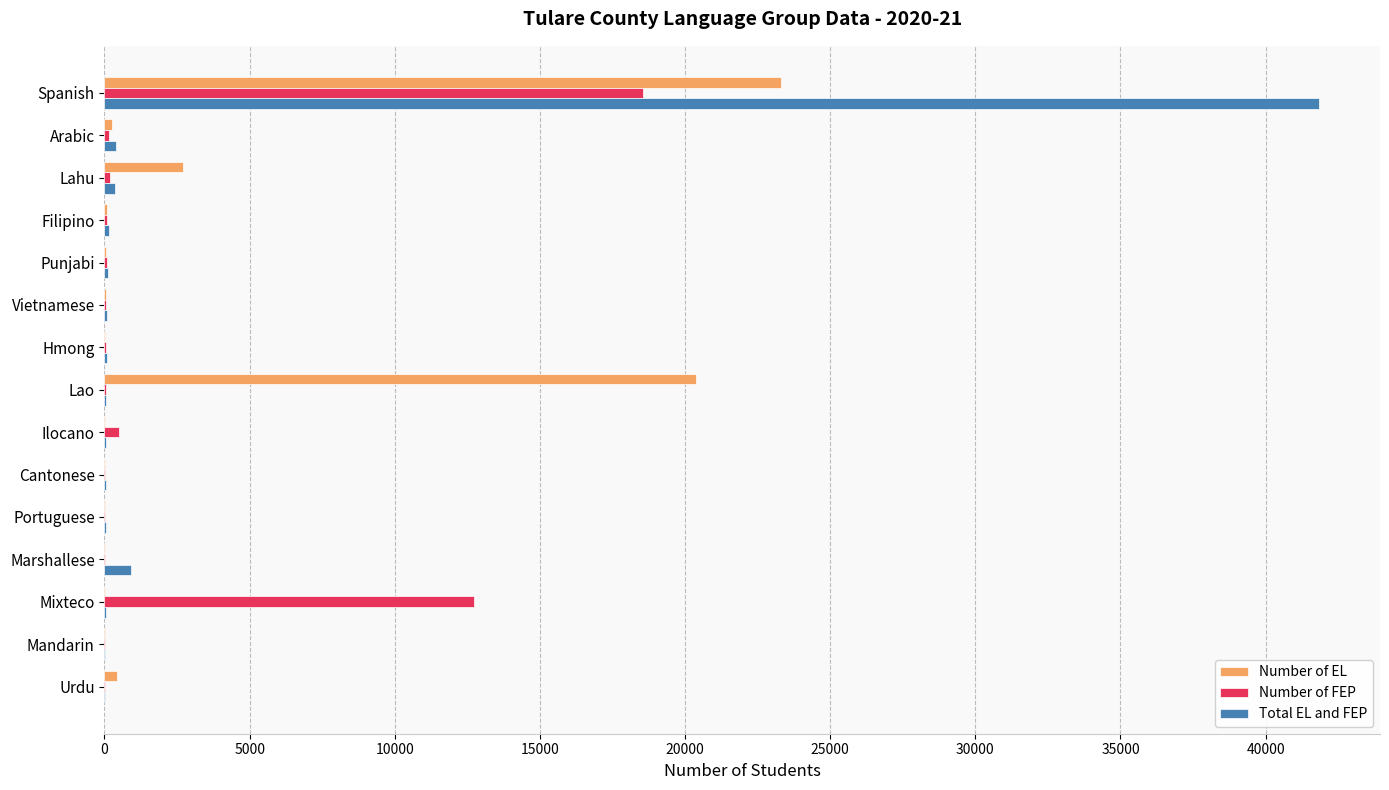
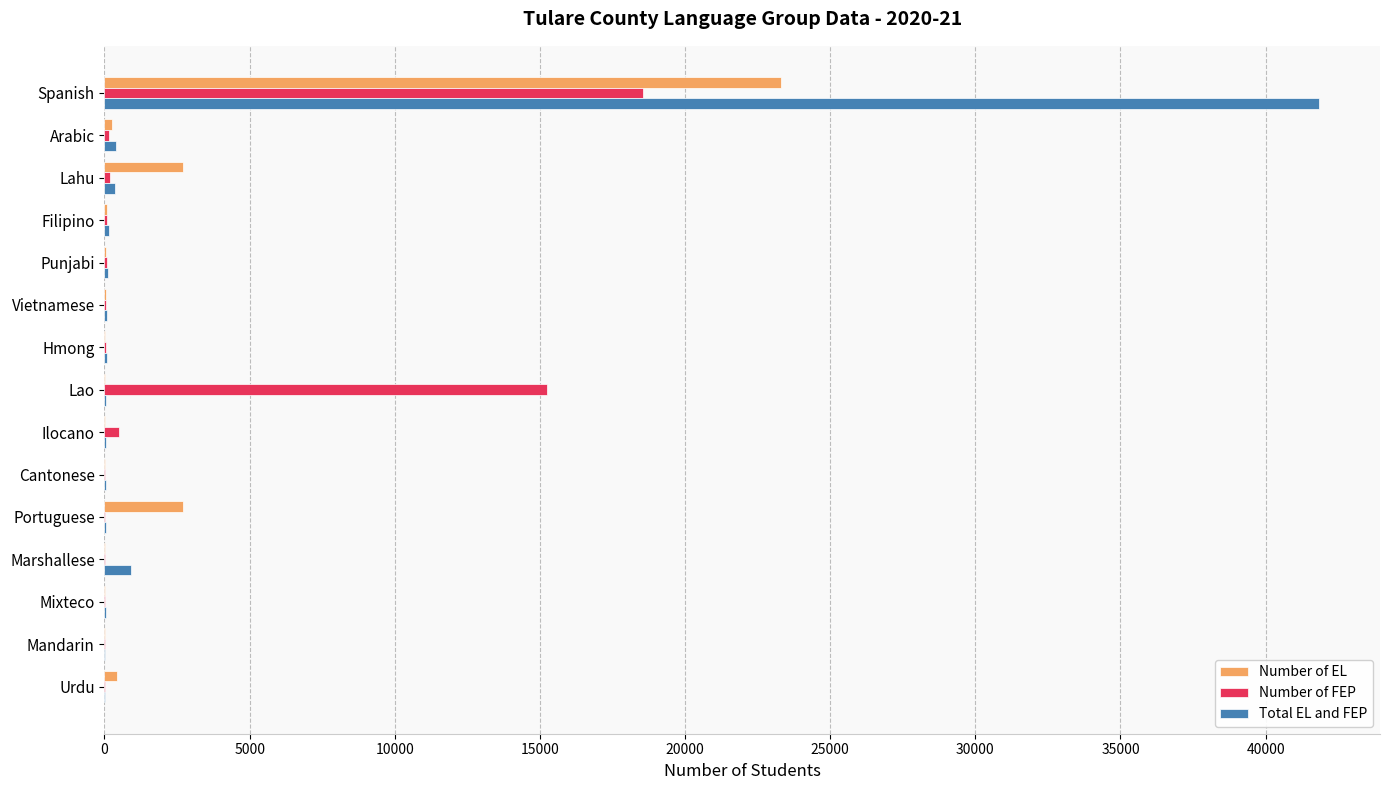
Number of EL, Lao: 20400 -> 0
Number of FEP, Lao: 0 -> 15300
Number of EL, Portuguese: 0 -> 2700
Number of FEP, Mixteco: 12700 -> 0
